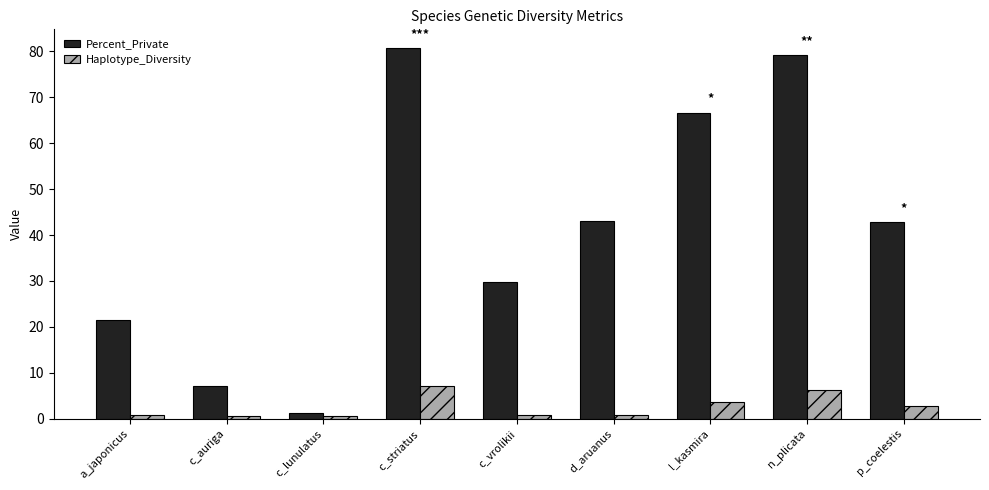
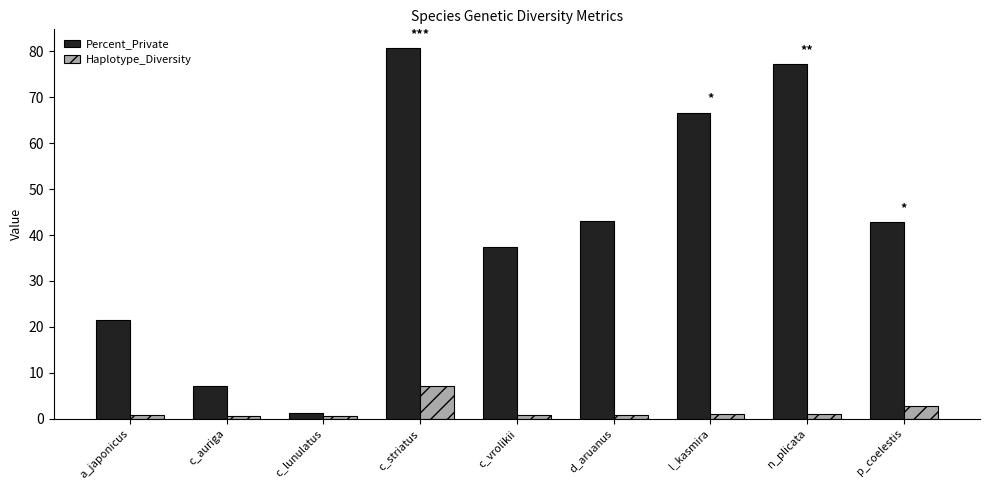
Percent_Private, c_vrolikii: 30 -> 38
Haplotype_Diversity, l_kasmira: 4 -> 1
Percent_Private, n_plicata: 79 -> 77
Haplotype_Diversity, n_plicata: 6 -> 1
